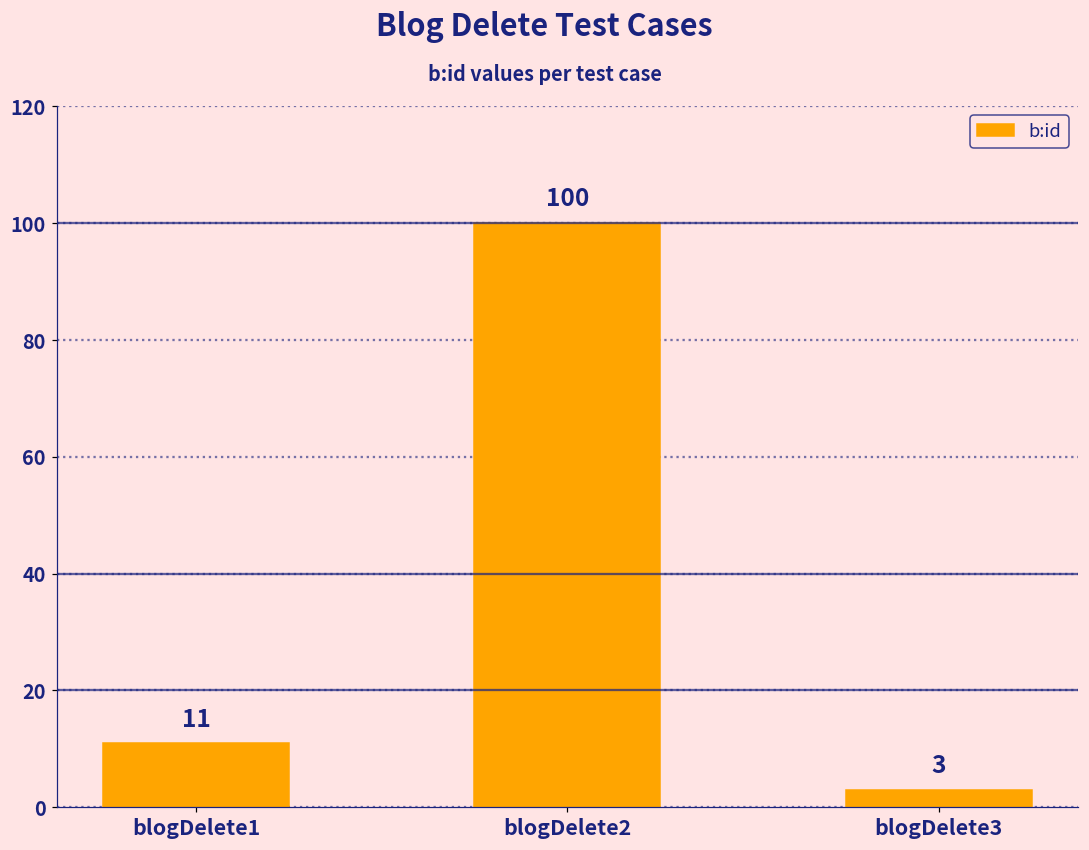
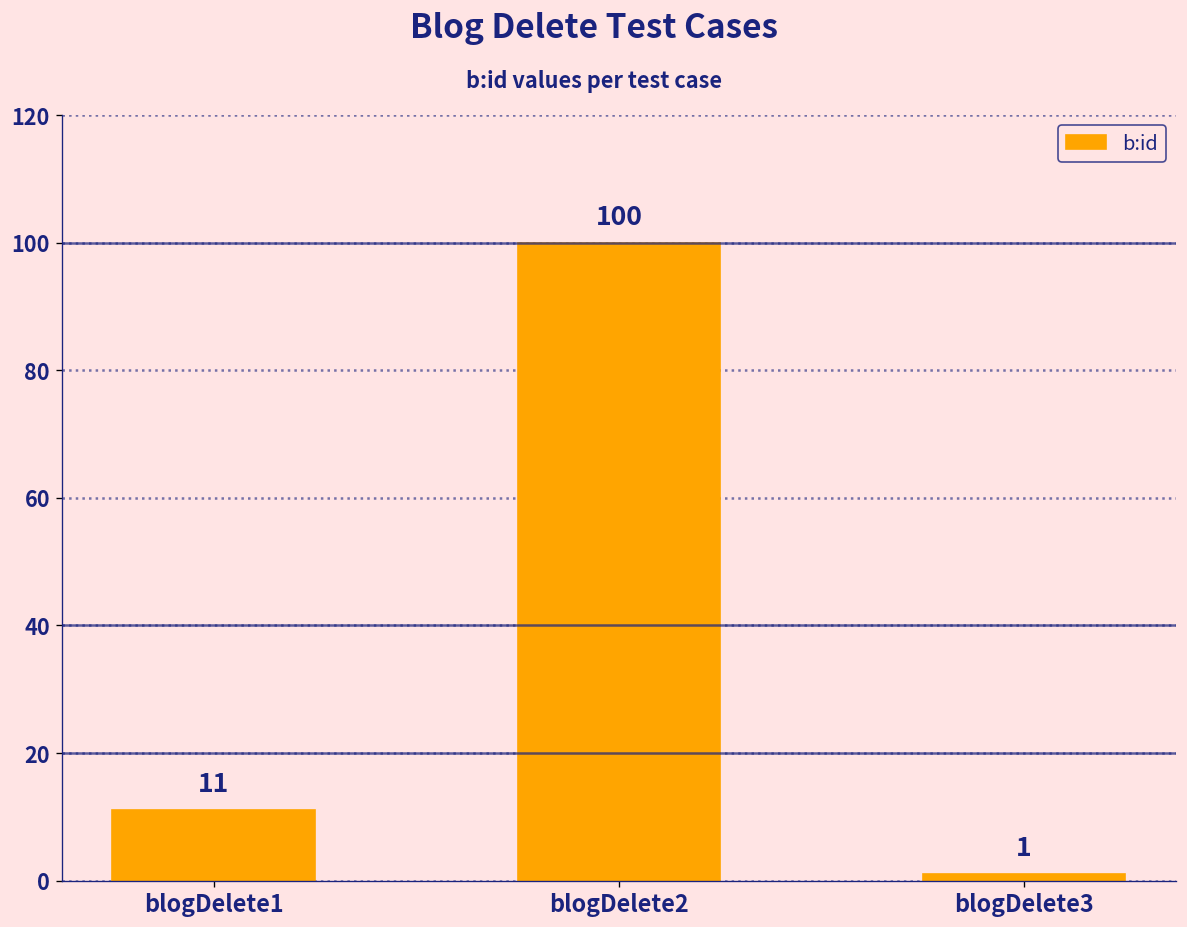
blogDelete3: 3 -> 1
